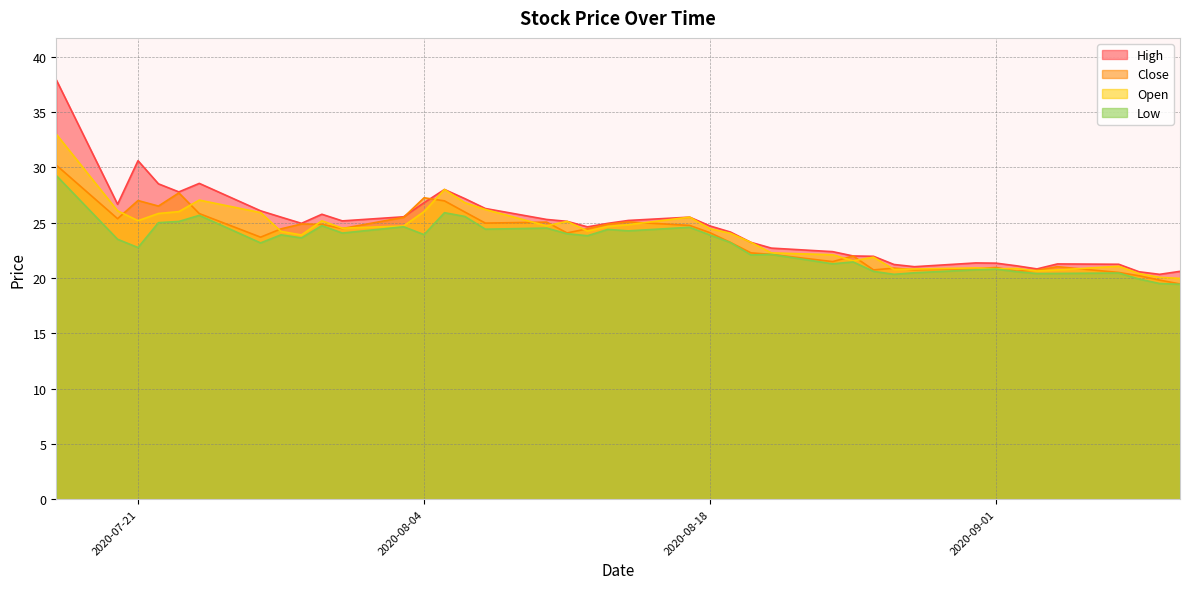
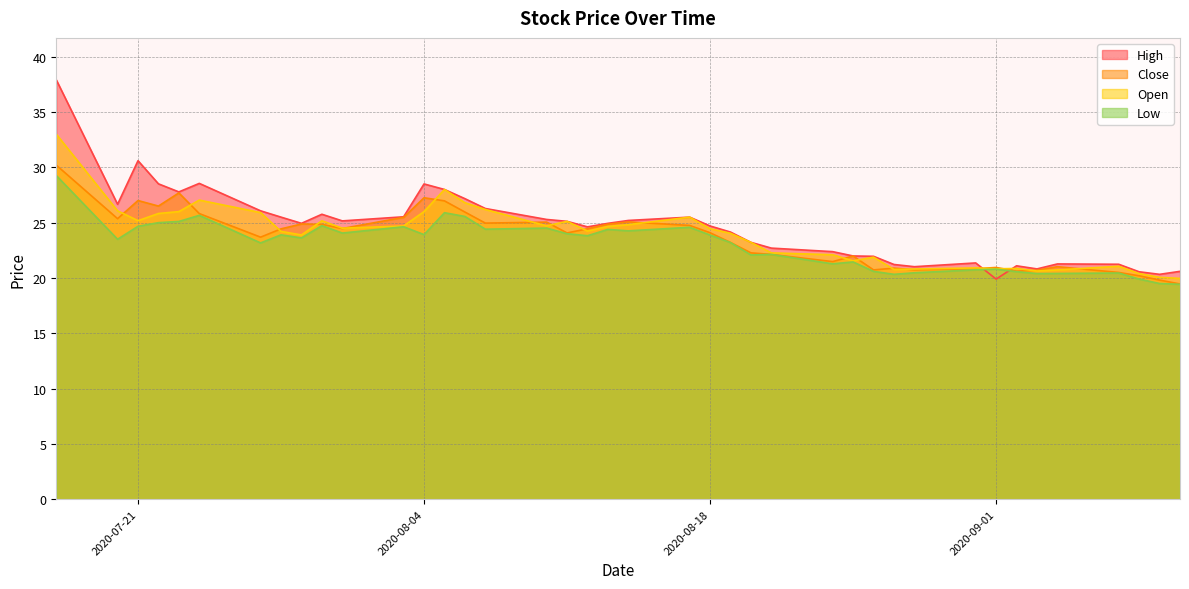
Low, 2020-07-21: 22.8 -> 24.7
High, 2020-08-04: 26.8 -> 28.5
High, 2020-09-01: 21.3 -> 19.9
